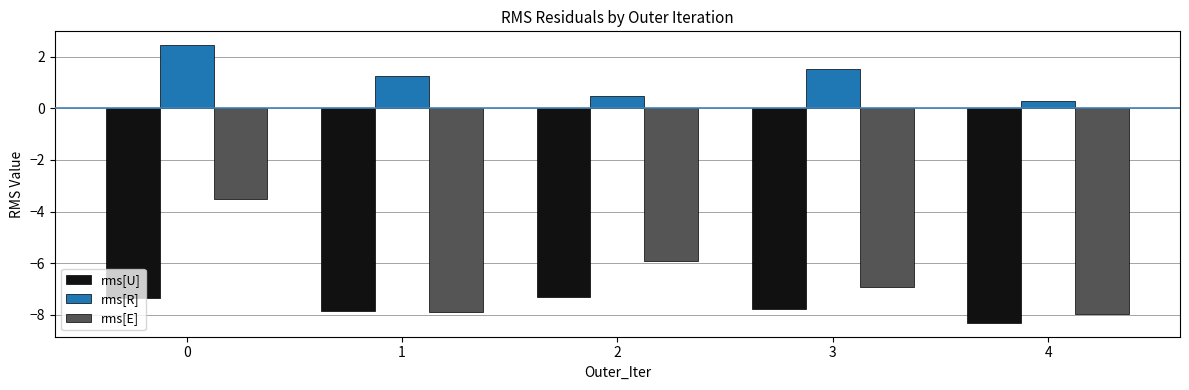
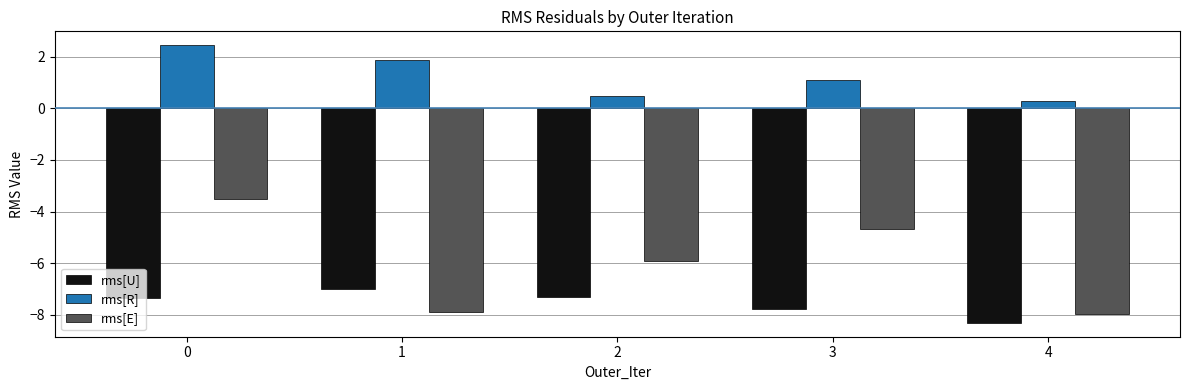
rms[U], 1: -7.9 -> -7.0
rms[R], 1: 1.2 -> 1.9
rms[R], 3: 1.5 -> 1.1
rms[E], 3: -6.9 -> -4.7
